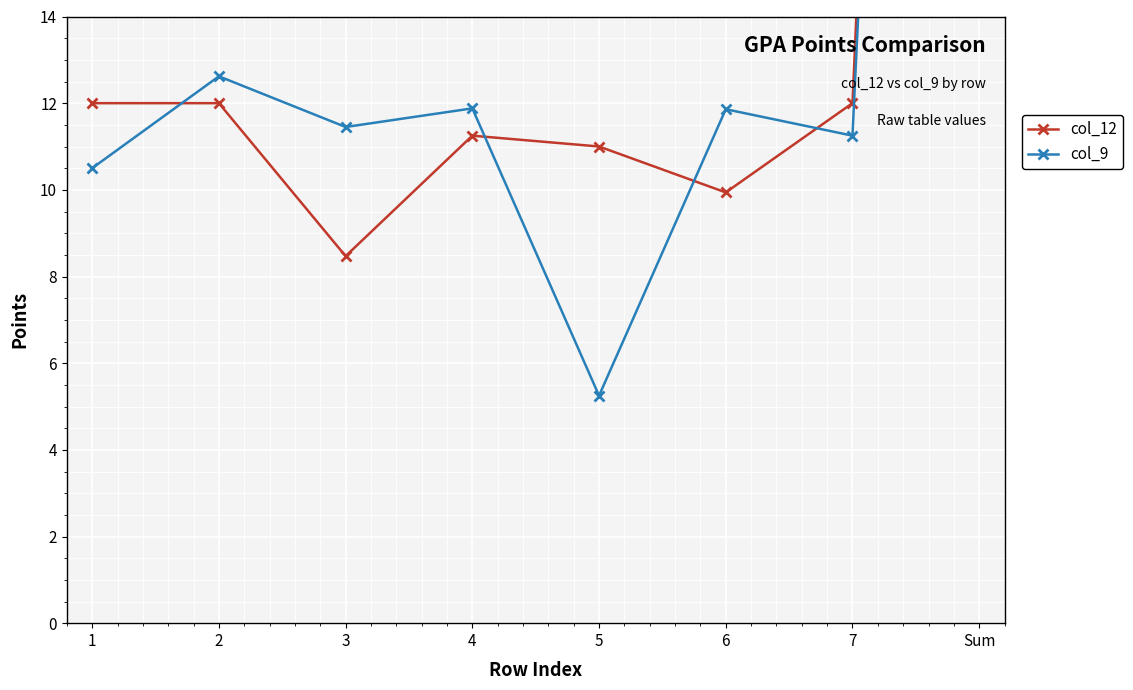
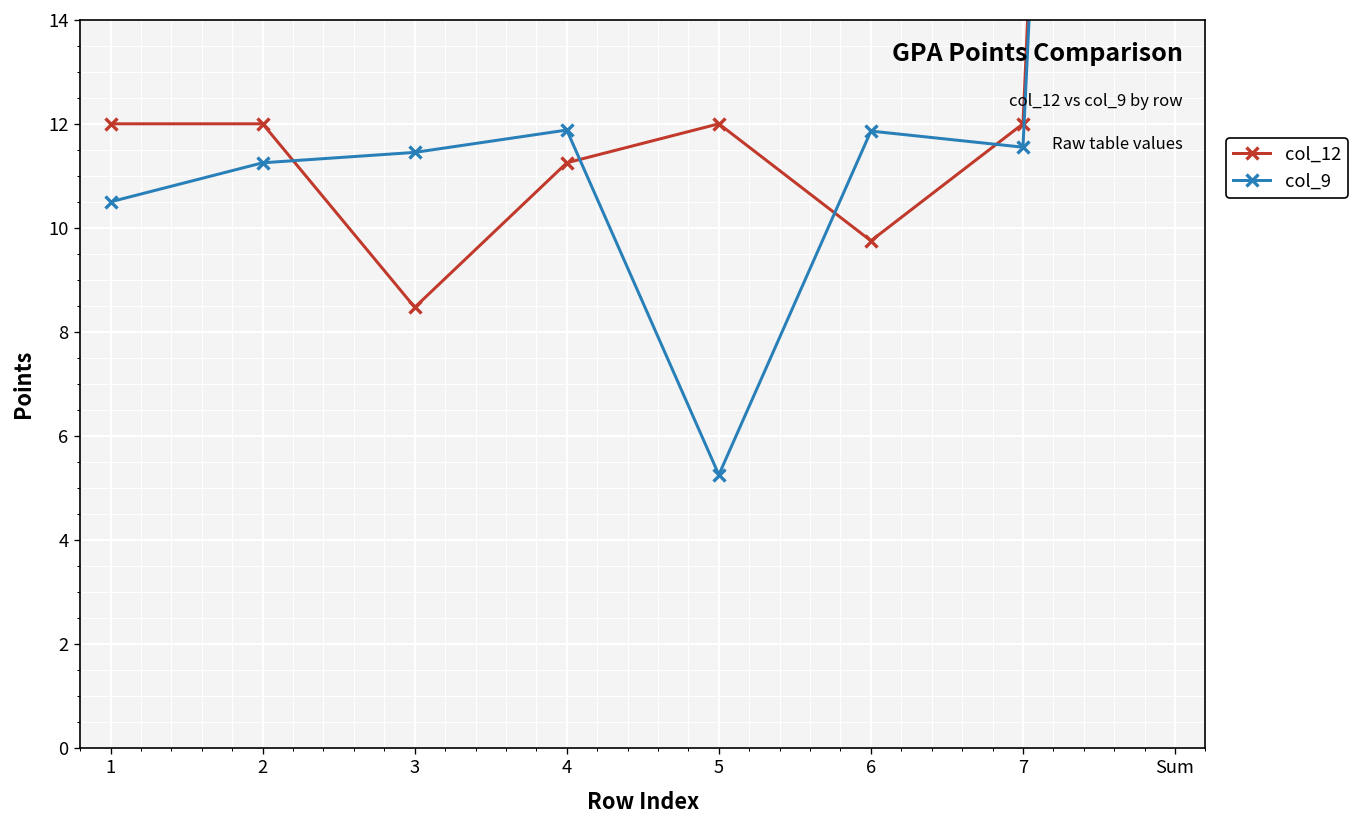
col_9, 2: 12.6 -> 11.3
col_12, 5: 11 -> 12
col_12, 6: 9.9 -> 9.8
col_9, 7: 11.3 -> 11.6
